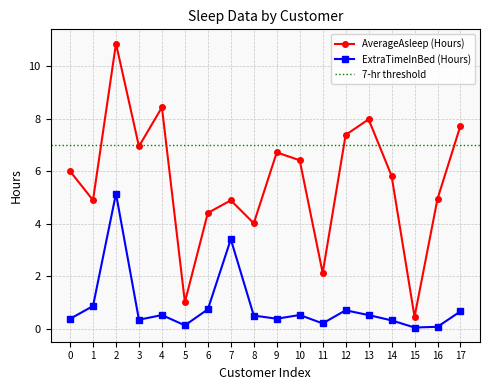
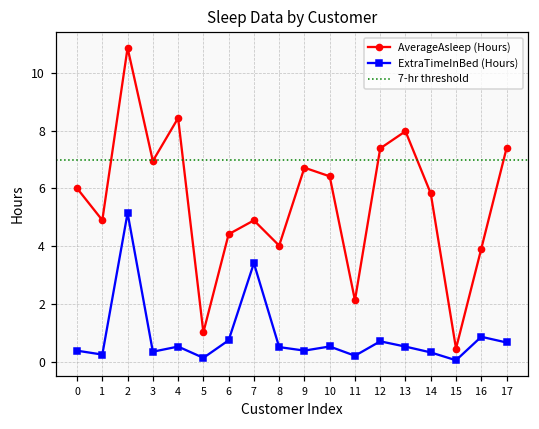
ExtraTimeInBed (Hours), 1: 0.9 -> 0.2
AverageAsleep (Hours), 16: 5.0 -> 3.9
ExtraTimeInBed (Hours), 16: 0.1 -> 0.9
AverageAsleep (Hours), 17: 7.7 -> 7.4
